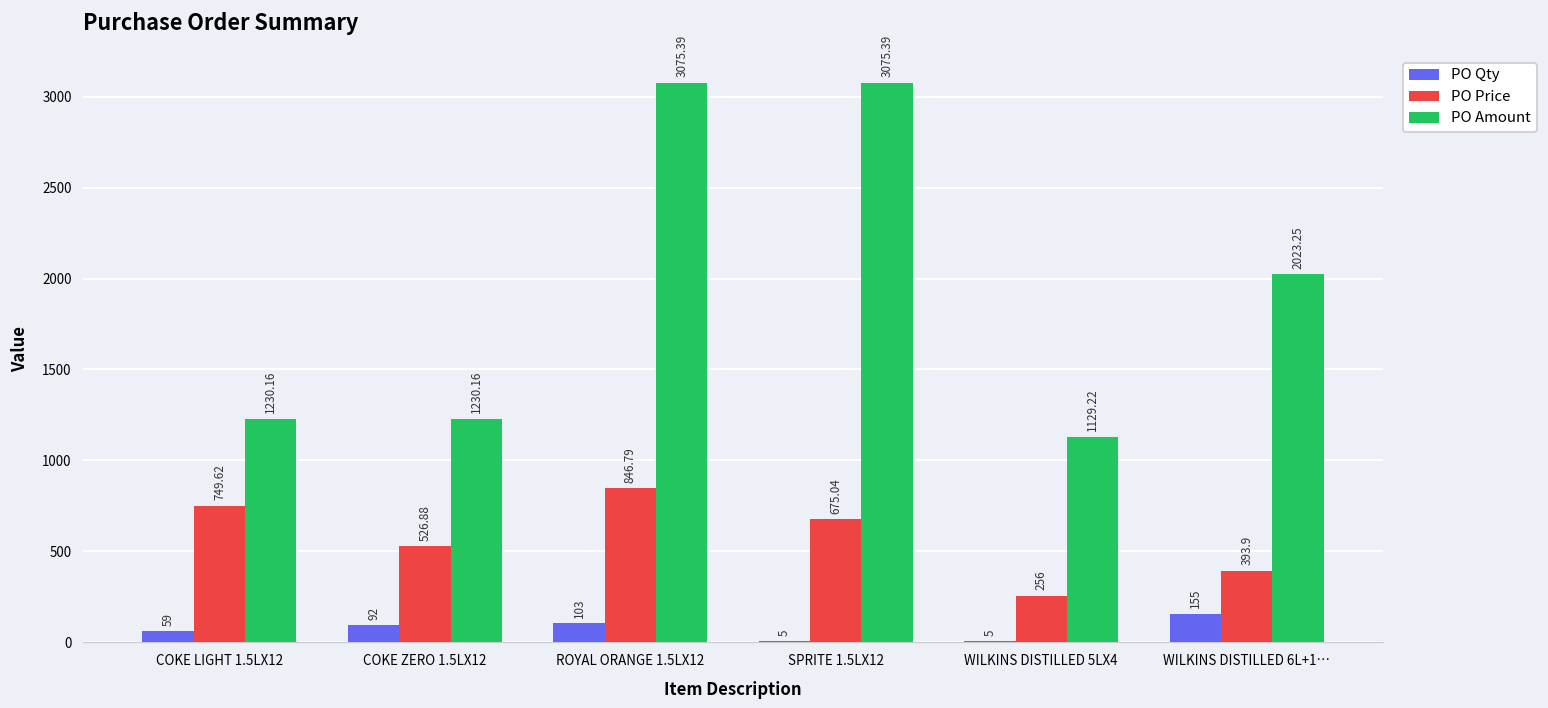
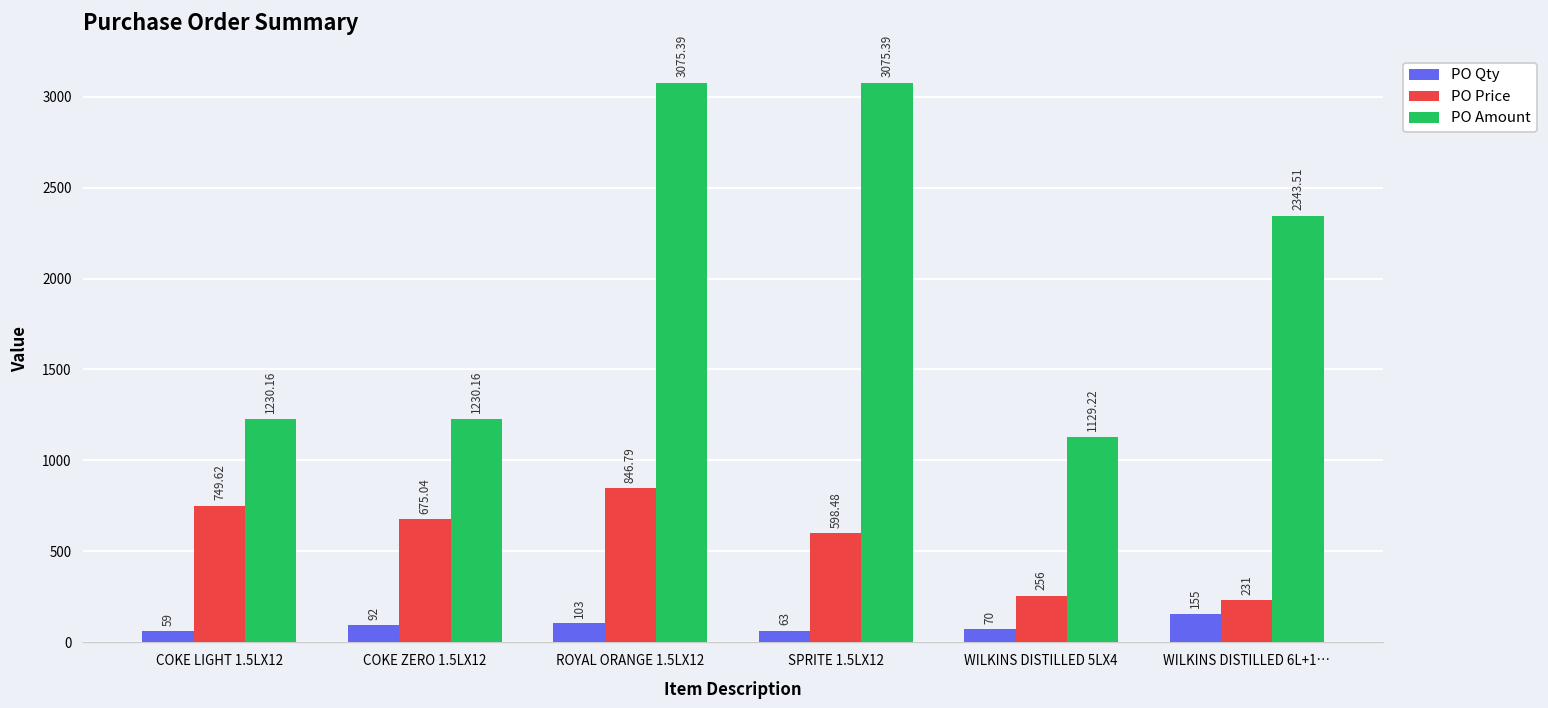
PO Price, COKE ZERO 1.5LX12: 526.88 -> 675.04
PO Qty, SPRITE 1.5LX12: 5 -> 63
PO Price, SPRITE 1.5LX12: 675.04 -> 598.48
PO Qty, WILKINS DISTILLED 5LX4: 5 -> 70
PO Price, WILKINS DISTILLED 6L+1…: 393.9 -> 231
PO Amount, WILKINS DISTILLED 6L+1…: 2023.25 -> 2343.51
